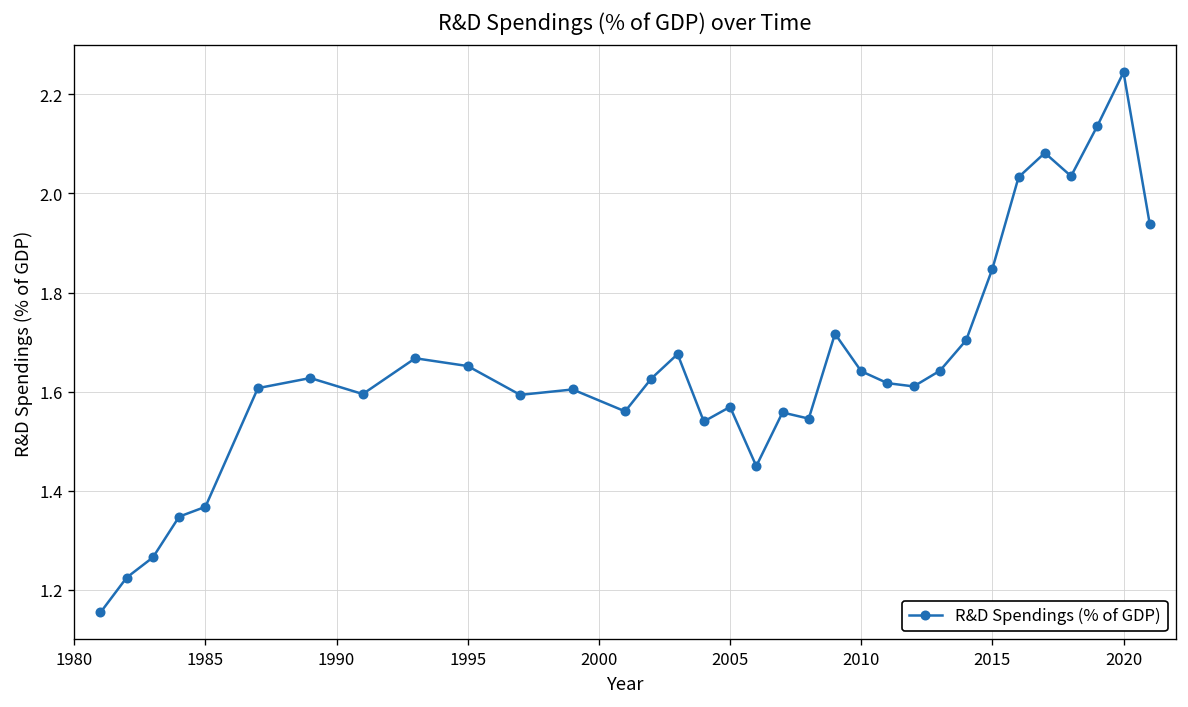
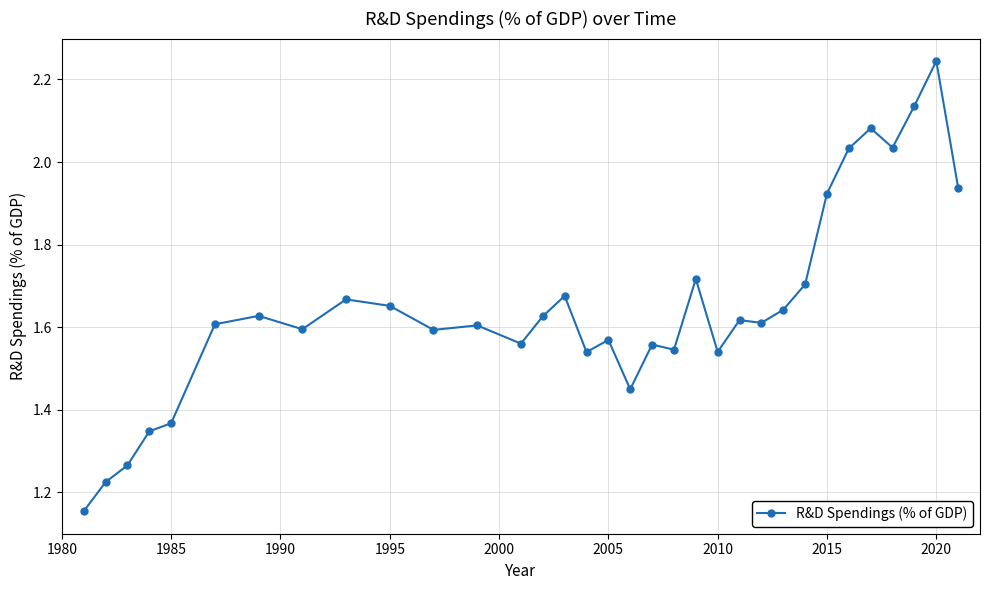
2010: 1.64 -> 1.54
2015: 1.85 -> 1.92
